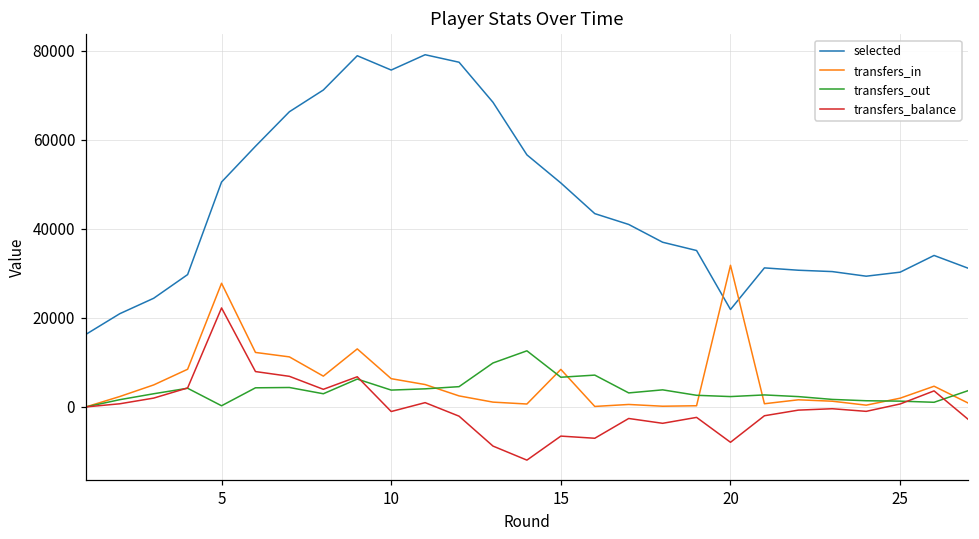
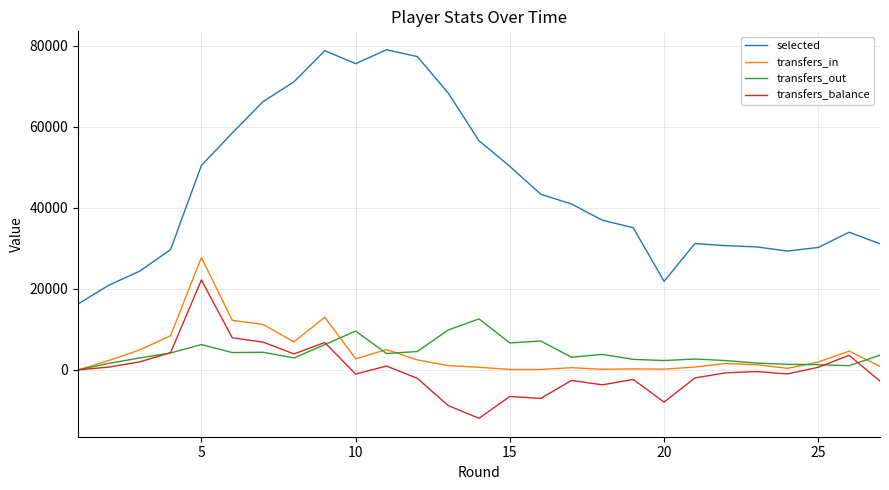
transfers_out, 5: 0 -> 6000
transfers_in, 10: 6000 -> 3000
transfers_out, 10: 4000 -> 10000
transfers_in, 15: 8000 -> 0
transfers_in, 20: 32000 -> 0
